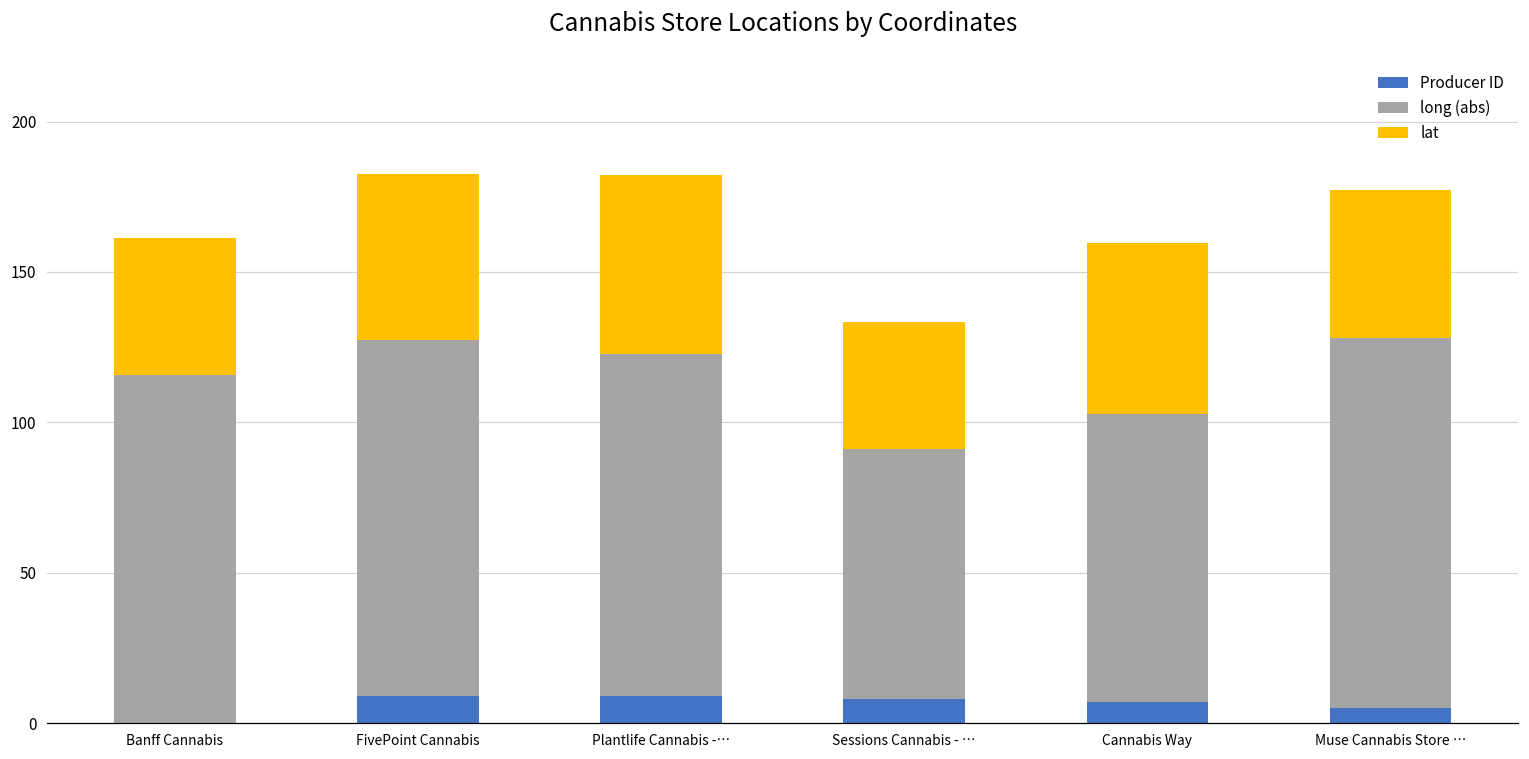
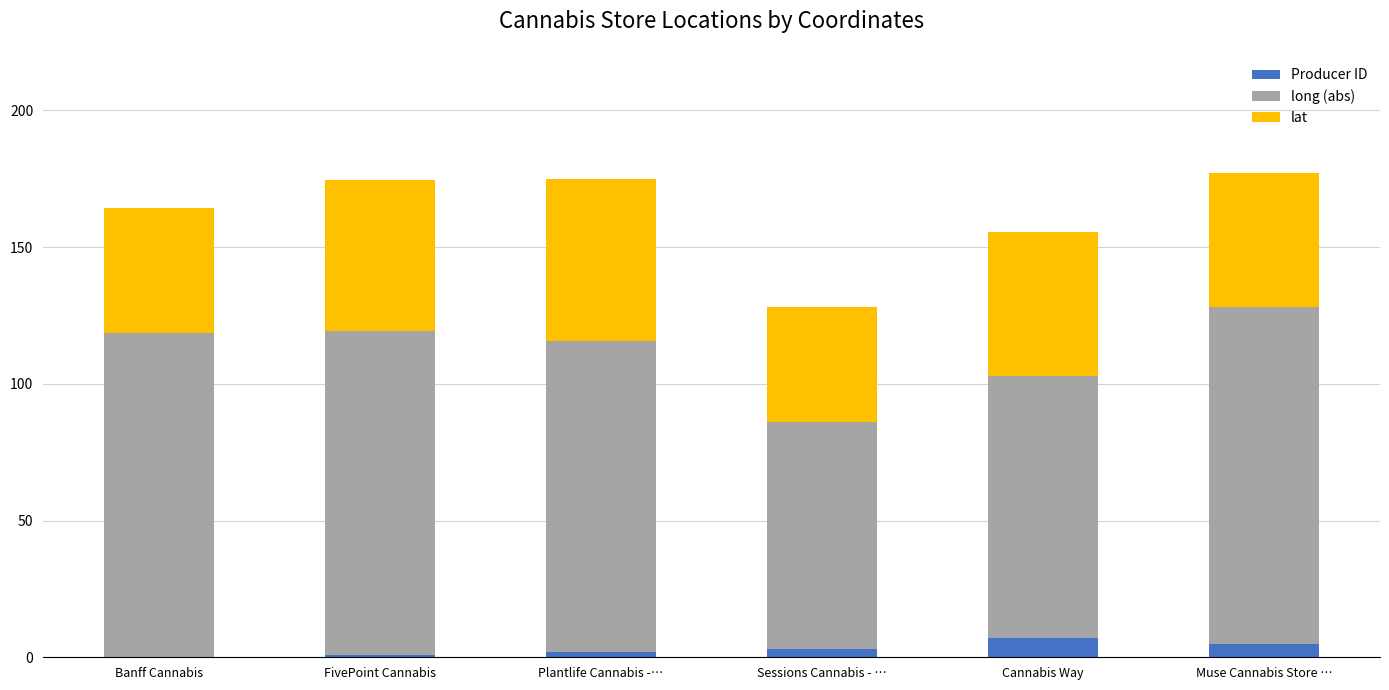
long (abs), Banff Cannabis: 116 -> 119
Producer ID, FivePoint Cannabis: 9 -> 1
Producer ID, Plantlife Cannabis -…: 9 -> 2
Producer ID, Sessions Cannabis - …: 8 -> 3
lat, Cannabis Way: 57 -> 53
